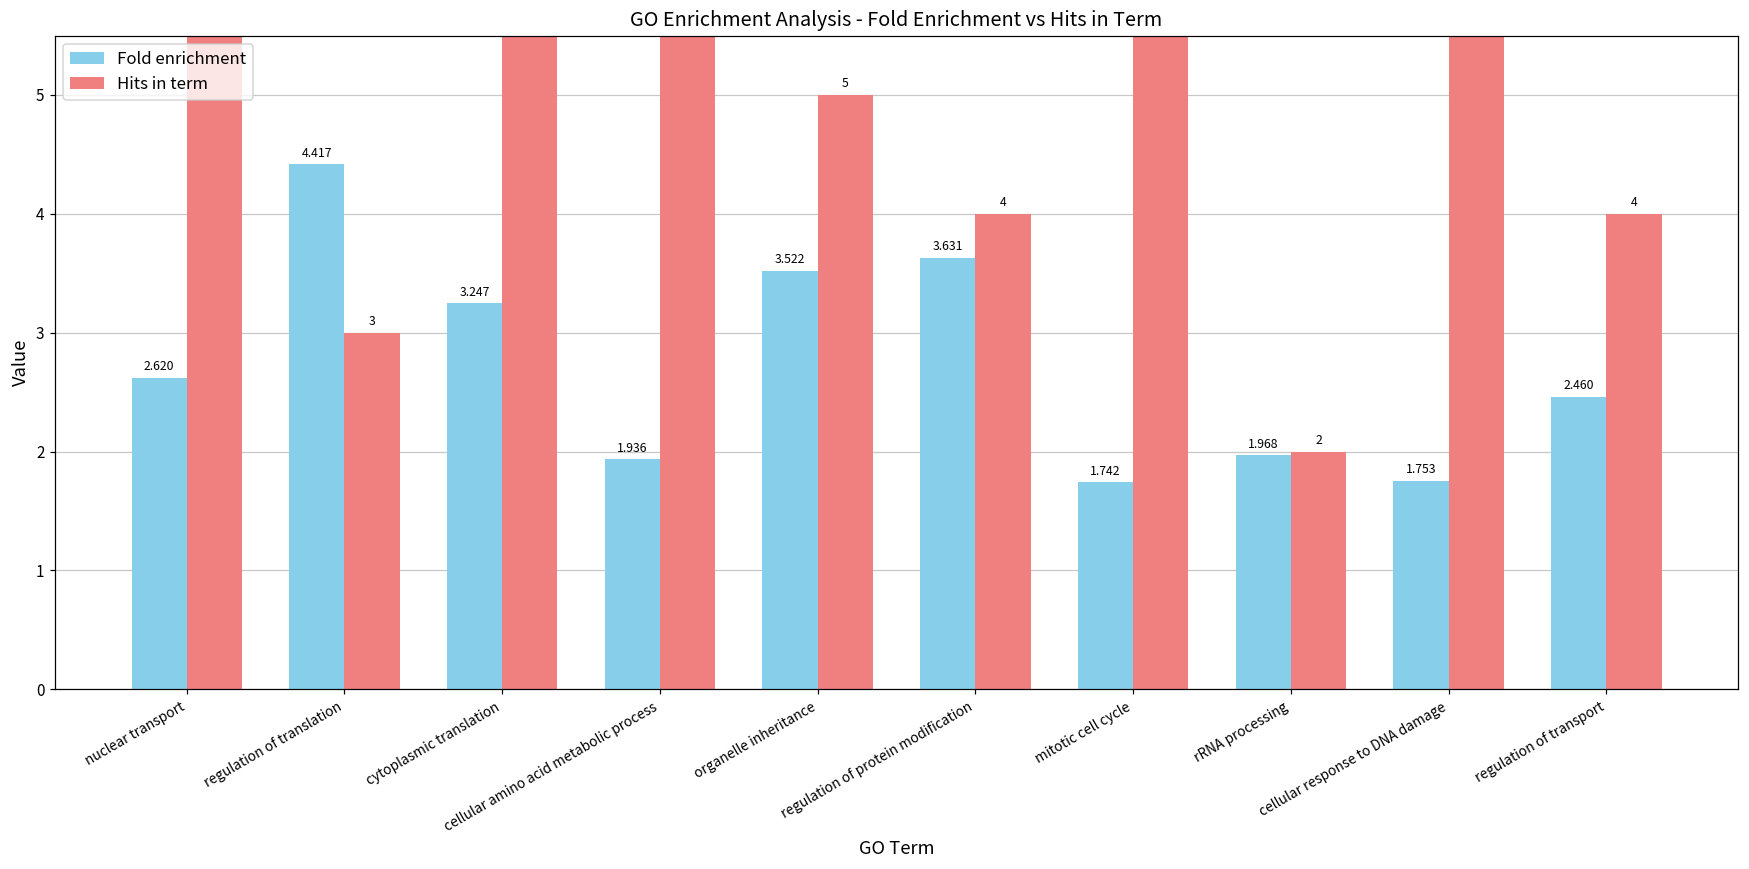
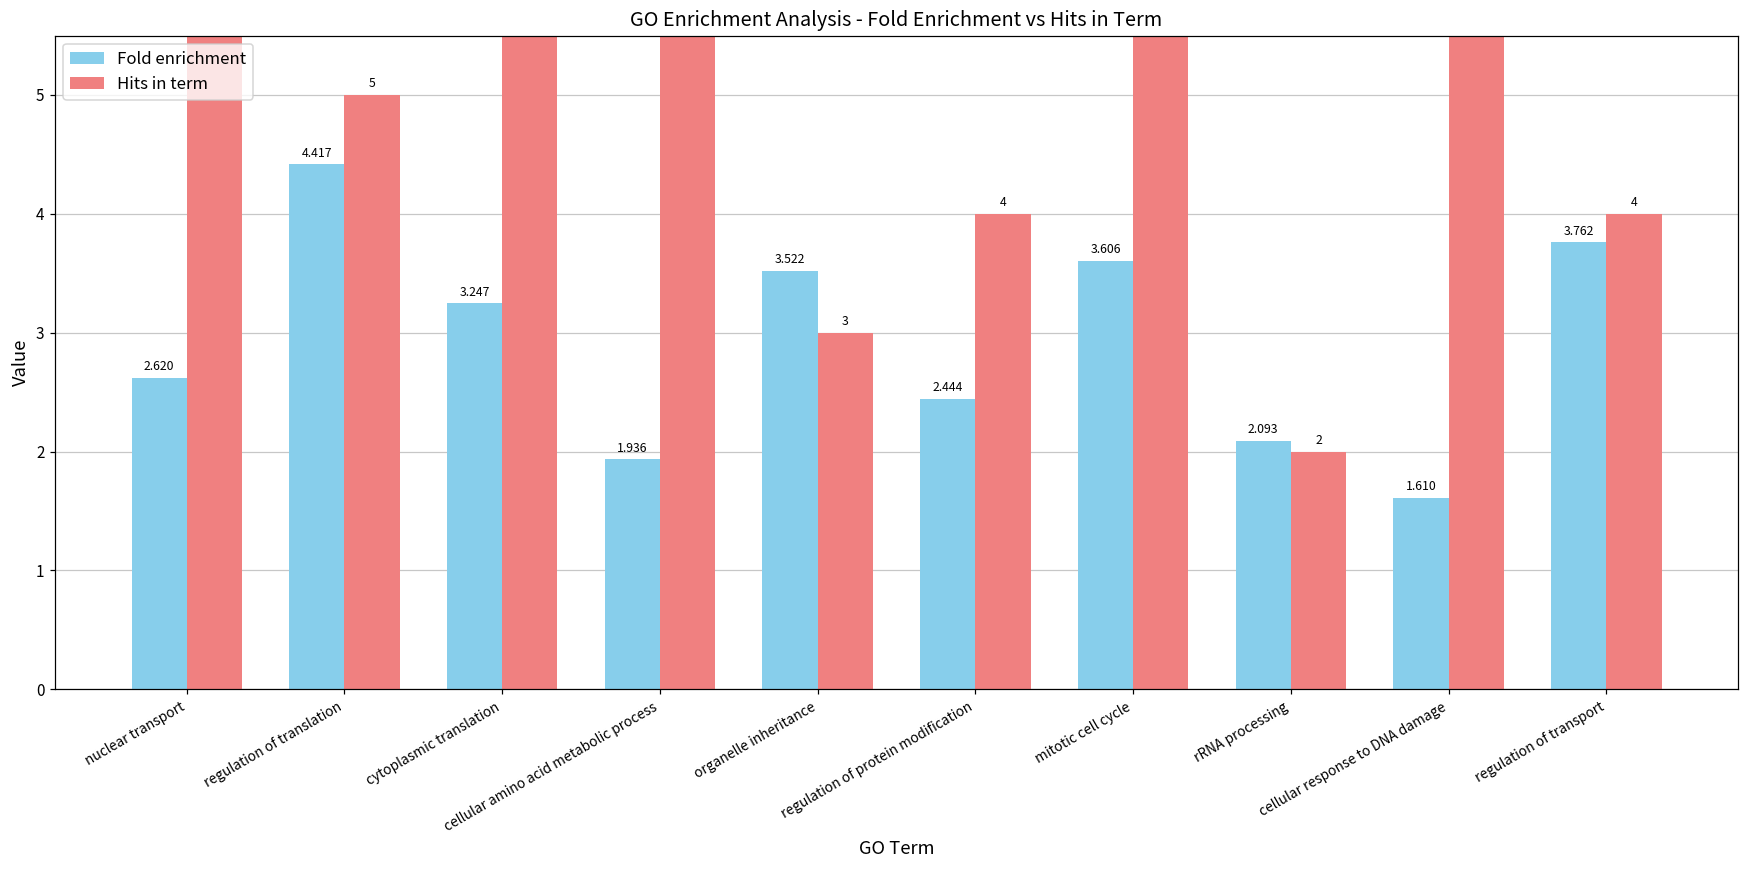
Hits in term, regulation of translation: 3 -> 5
Hits in term, organelle inheritance: 5 -> 3
Fold enrichment, regulation of protein modification: 3.631 -> 2.444
Fold enrichment, mitotic cell cycle: 1.742 -> 3.606
Fold enrichment, rRNA processing: 1.968 -> 2.093
Fold enrichment, cellular response to DNA damage: 1.753 -> 1.610
Fold enrichment, regulation of transport: 2.460 -> 3.762
